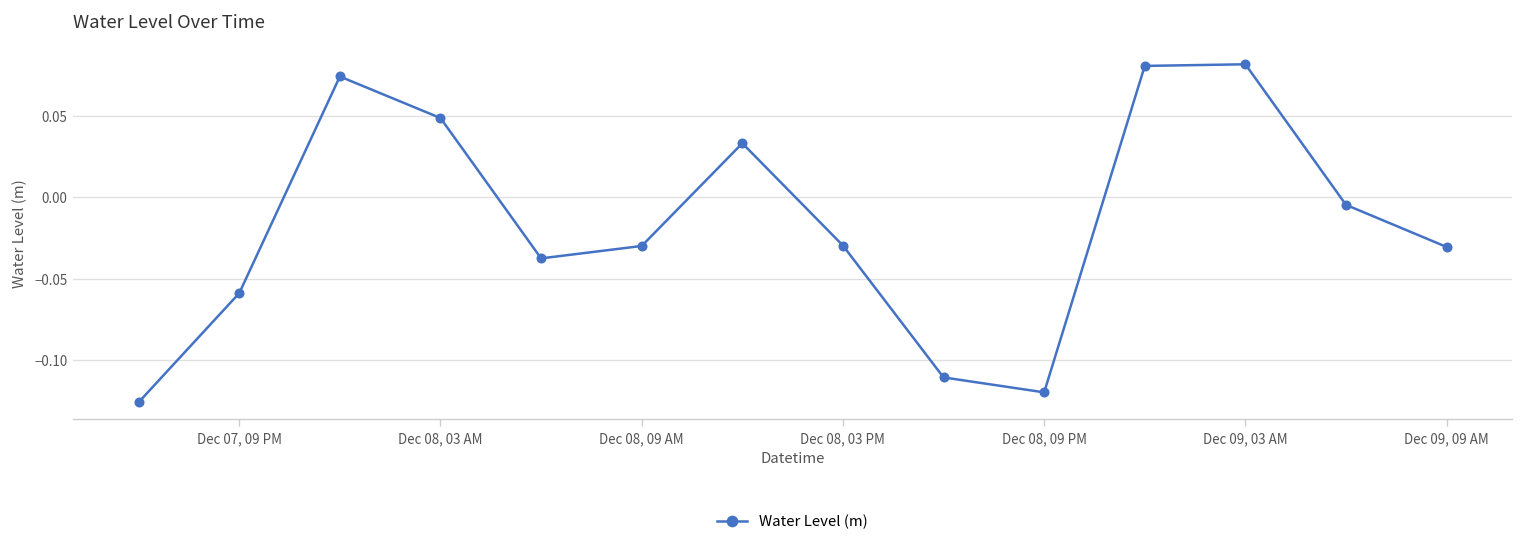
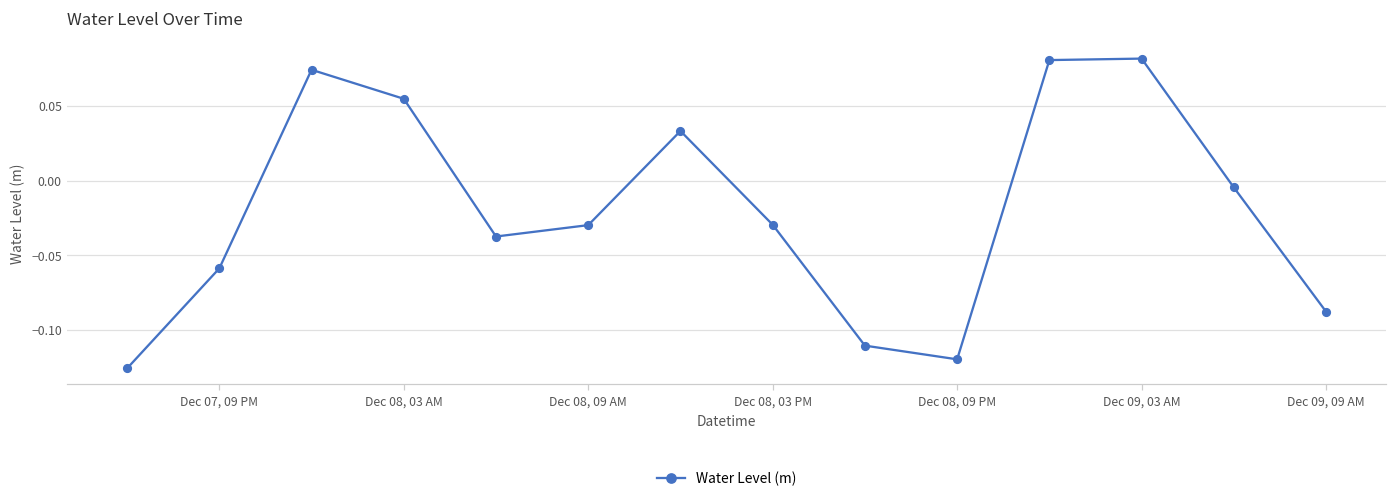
Dec 08, 03 AM: 0.049 -> 0.055
Dec 09, 09 AM: -0.030 -> -0.088
